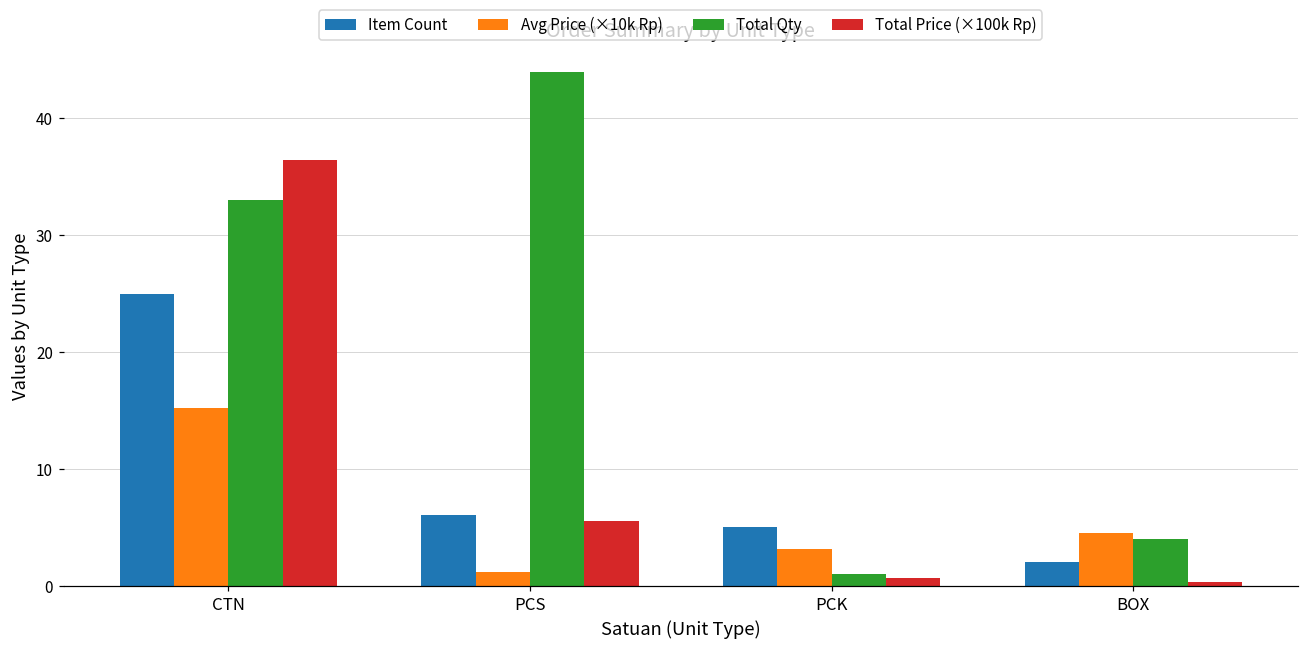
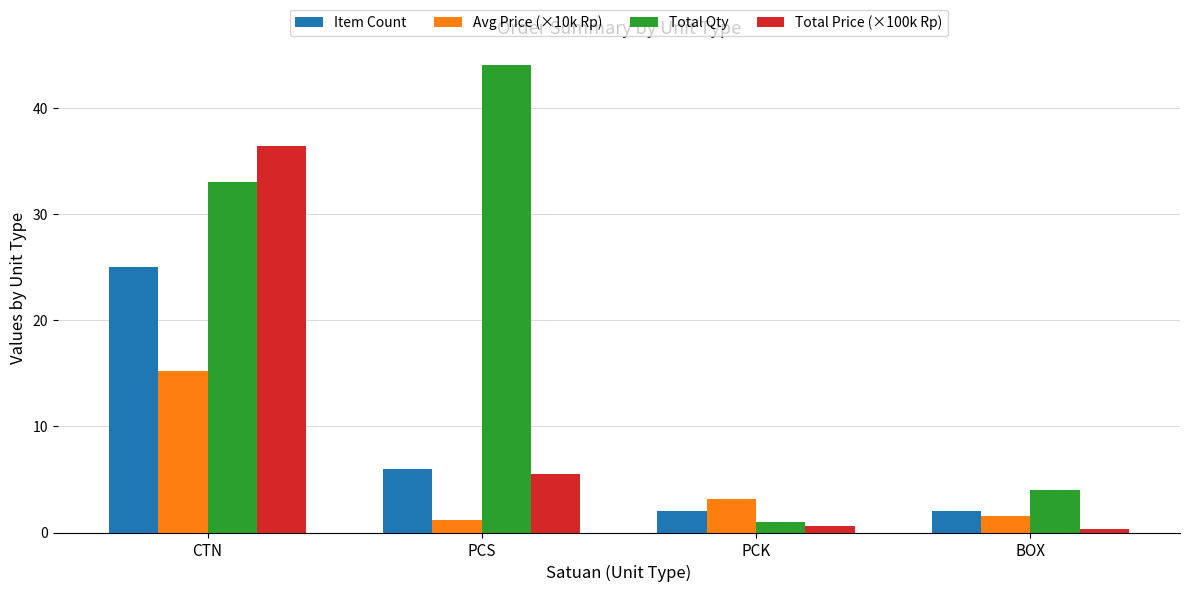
Item Count, PCK: 5 -> 2
Avg Price (×10k Rp), BOX: 4.5 -> 1.5
